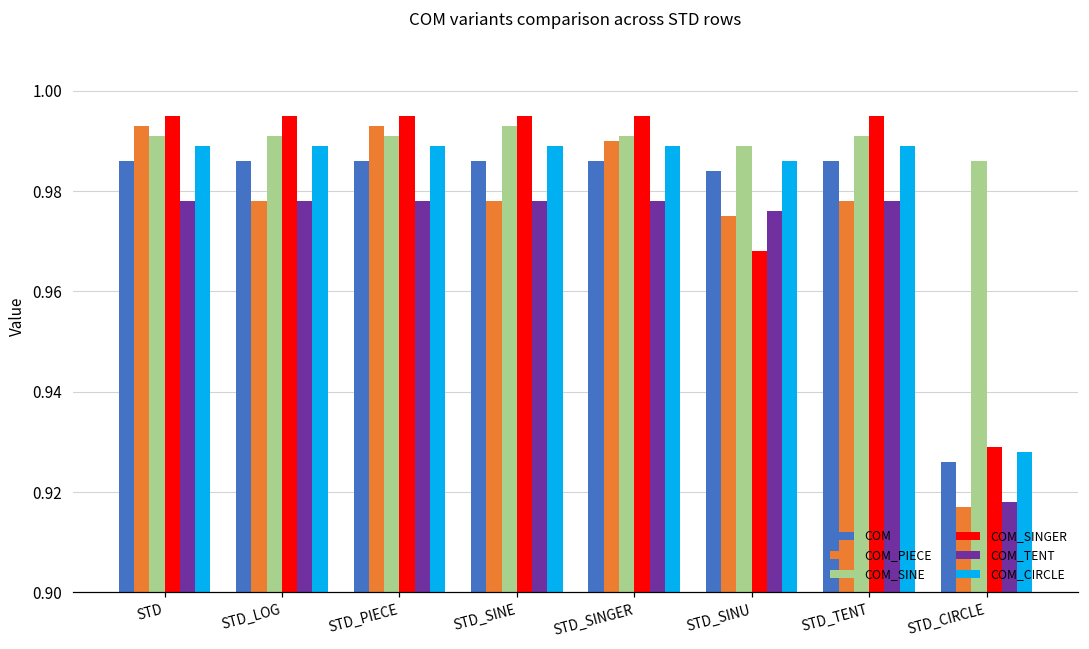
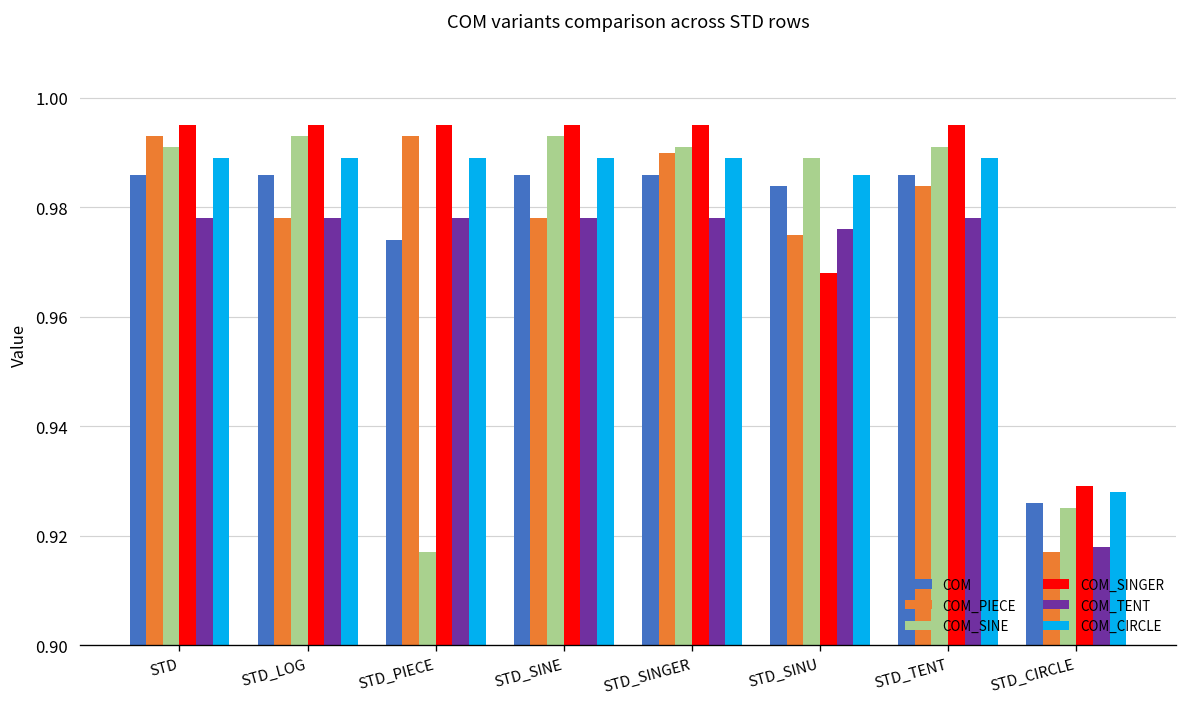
COM_SINE, STD_LOG: 0.991 -> 0.993
COM, STD_PIECE: 0.986 -> 0.974
COM_SINE, STD_PIECE: 0.991 -> 0.917
COM_PIECE, STD_TENT: 0.978 -> 0.984
COM_SINE, STD_CIRCLE: 0.986 -> 0.925
